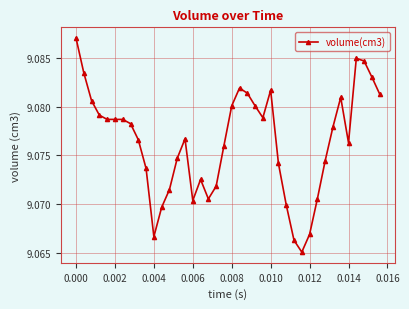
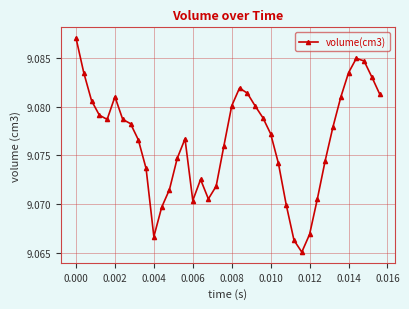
0.002: 9.079 -> 9.081
0.010: 9.082 -> 9.077
0.014: 9.076 -> 9.083
